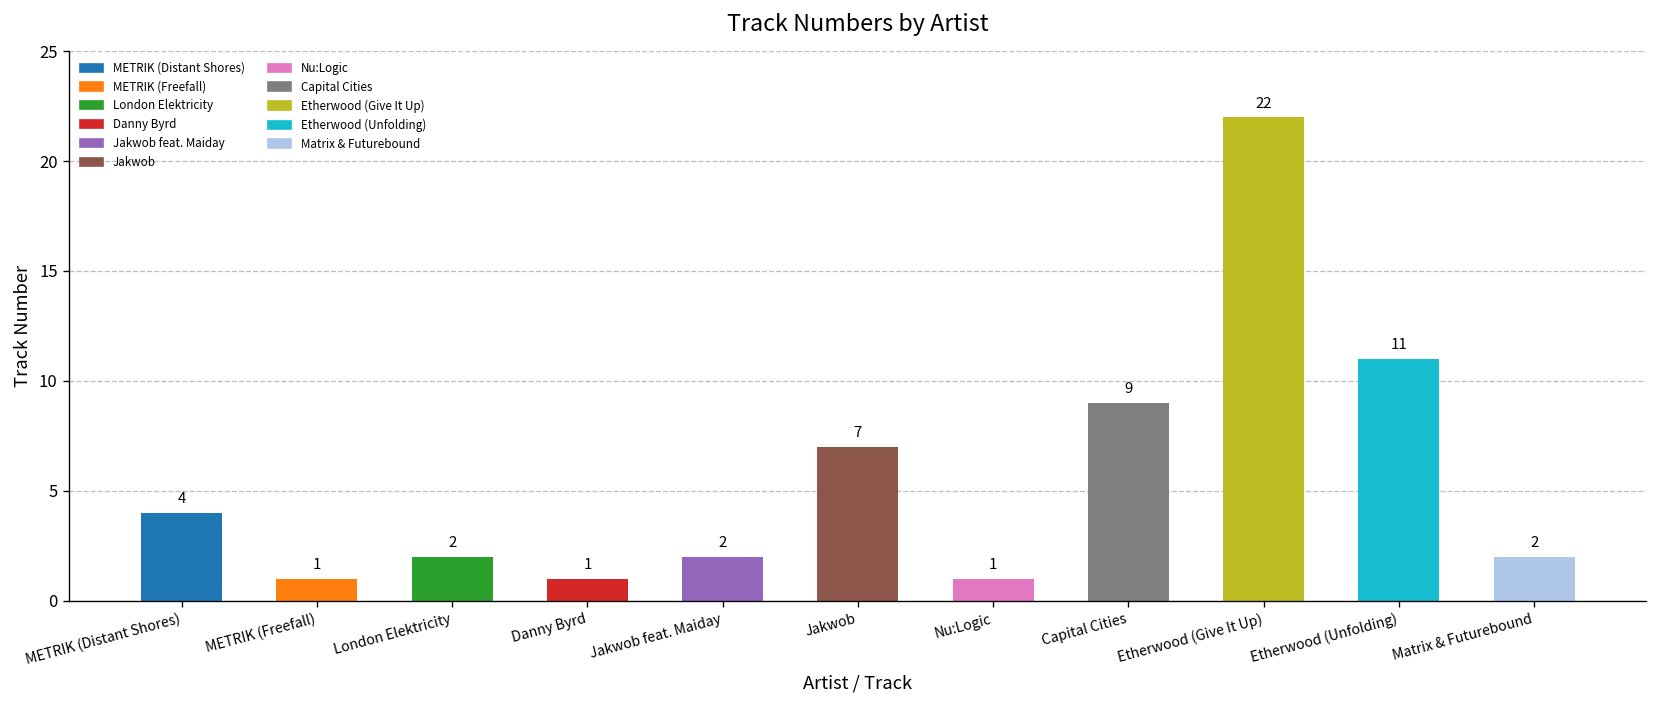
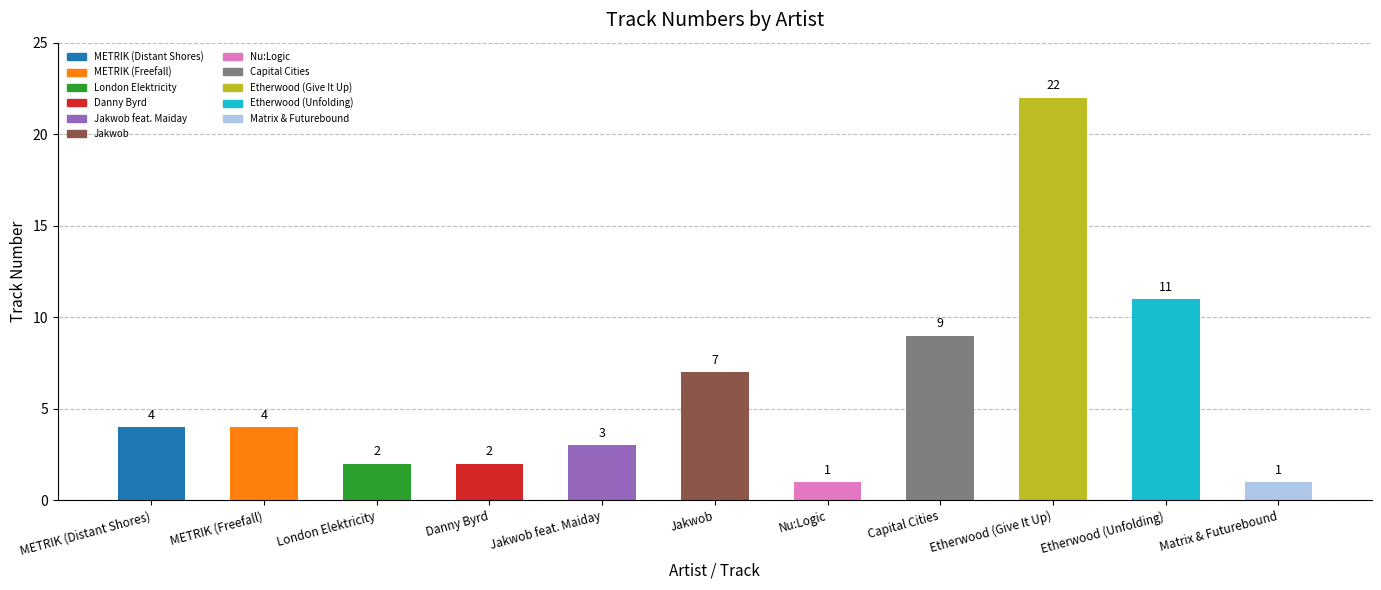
METRIK (Freefall): 1 -> 4
Danny Byrd: 1 -> 2
Jakwob feat. Maiday: 2 -> 3
Matrix & Futurebound: 2 -> 1
